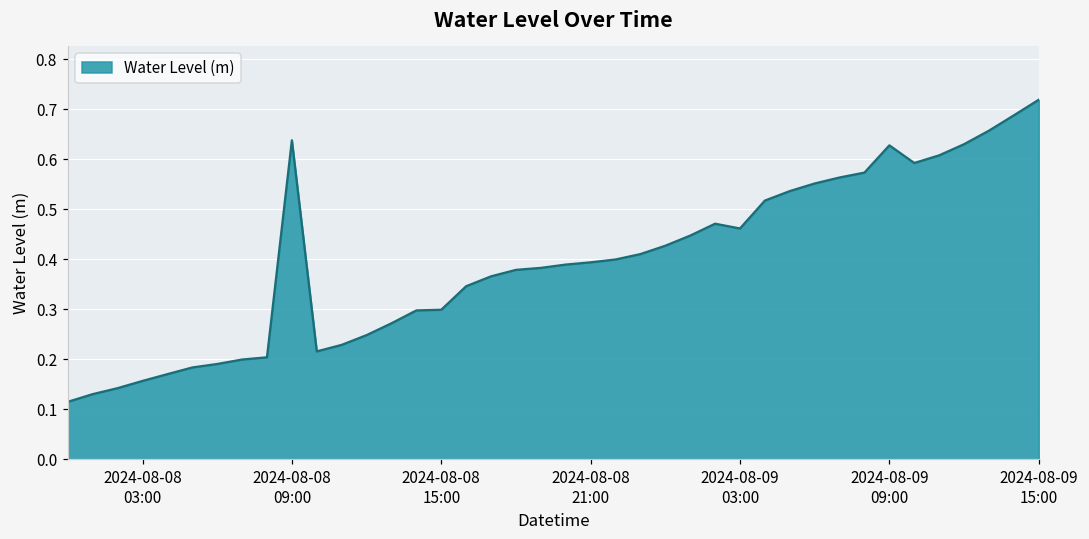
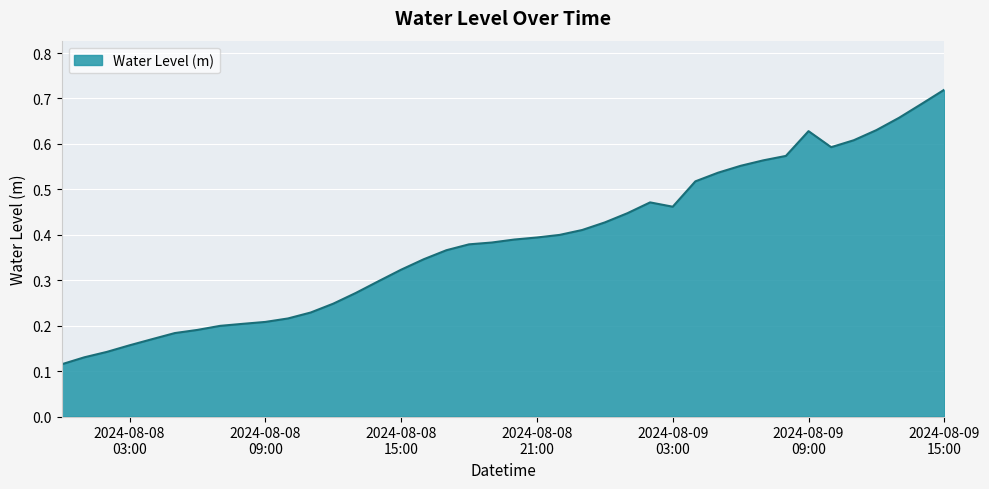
2024-08-08 09:00: 0.64 -> 0.21
2024-08-08 15:00: 0.30 -> 0.32
